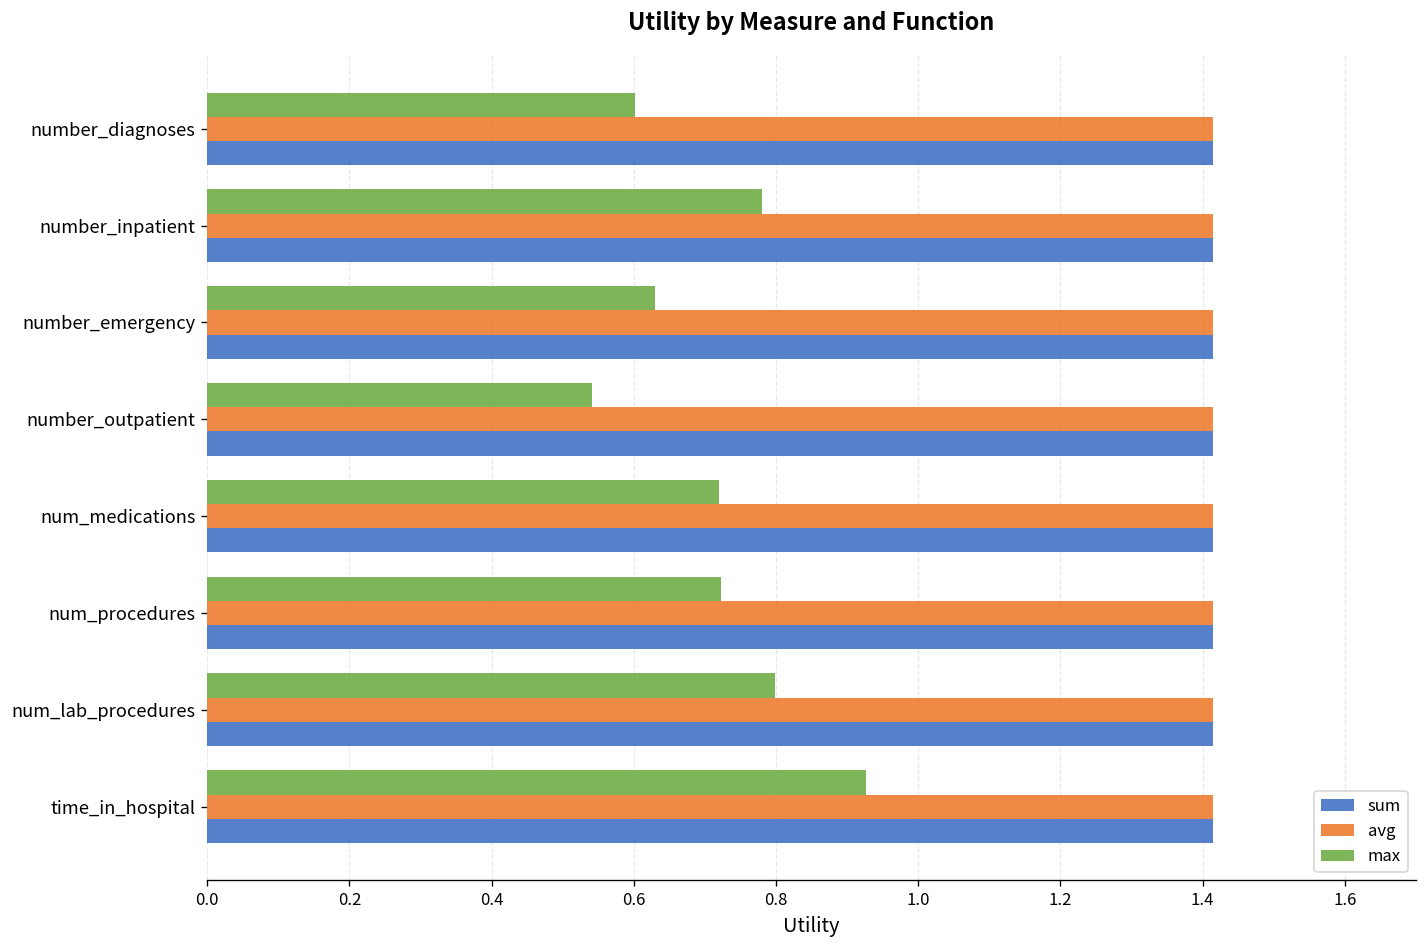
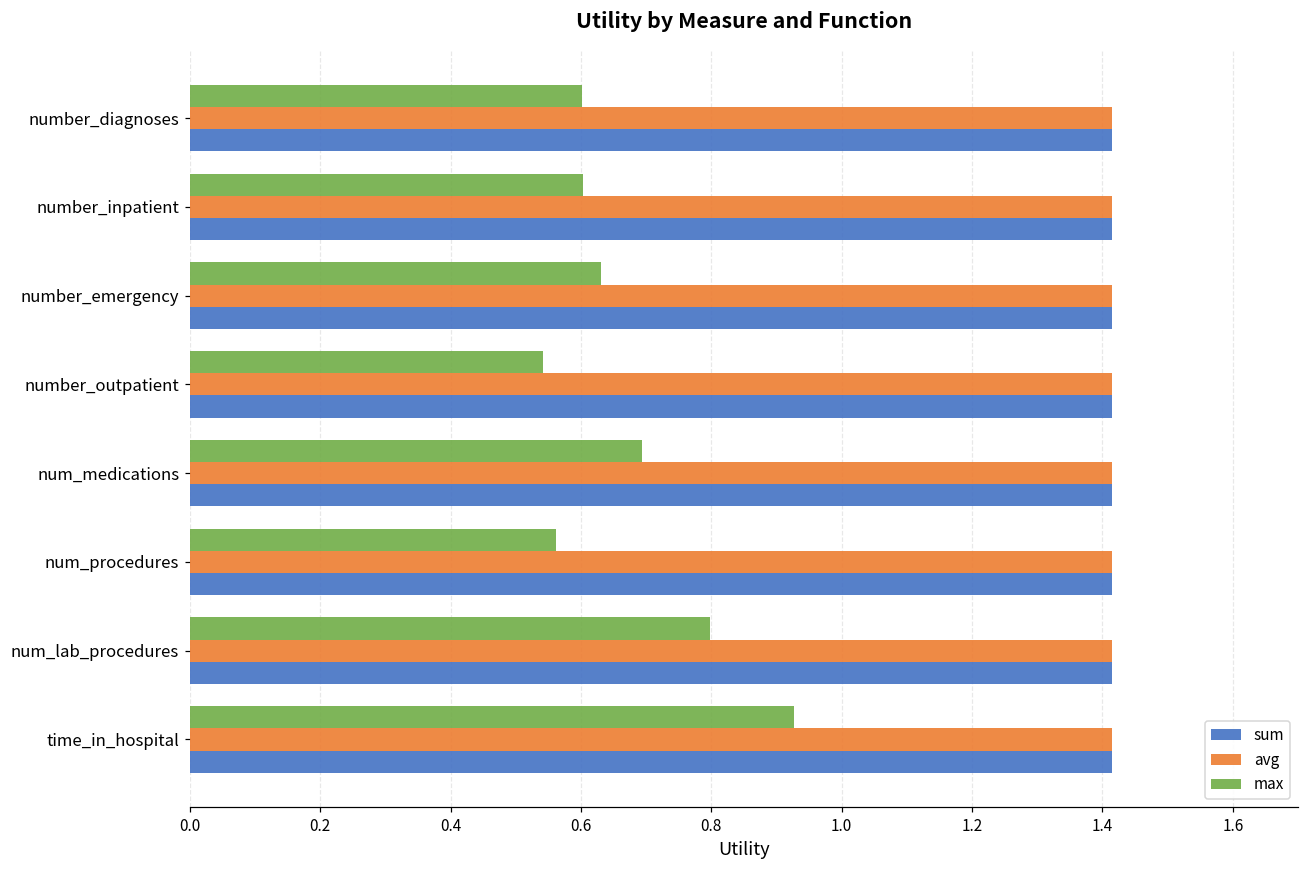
max, number_inpatient: 0.78 -> 0.60
max, num_medications: 0.72 -> 0.69
max, num_procedures: 0.72 -> 0.56
